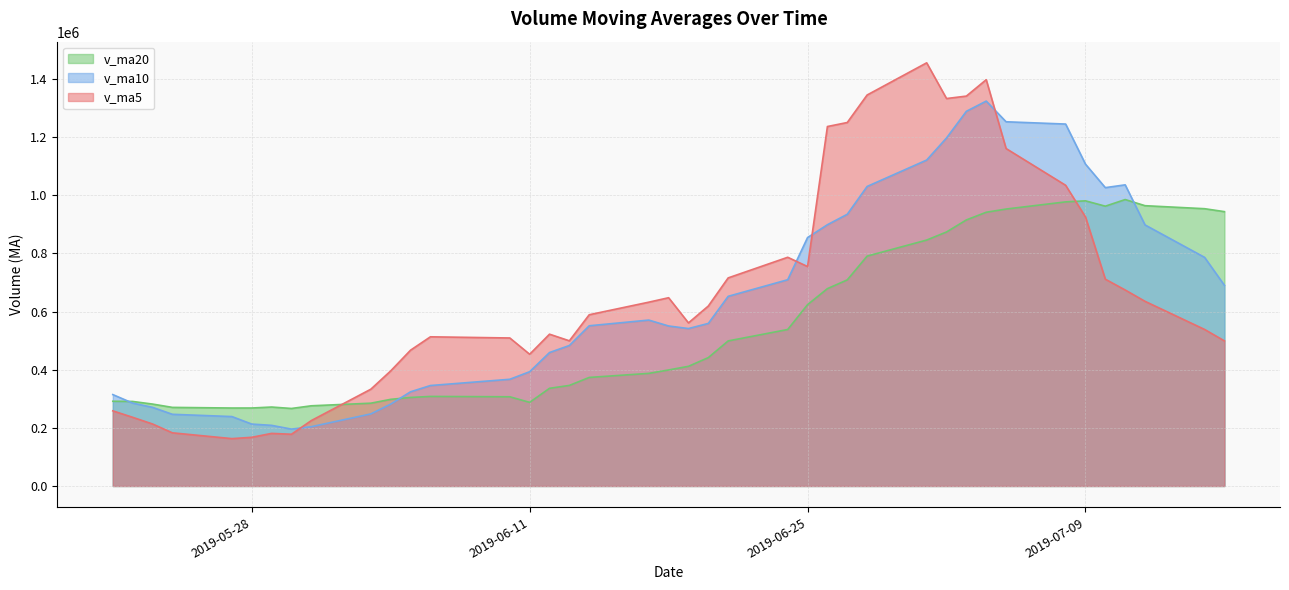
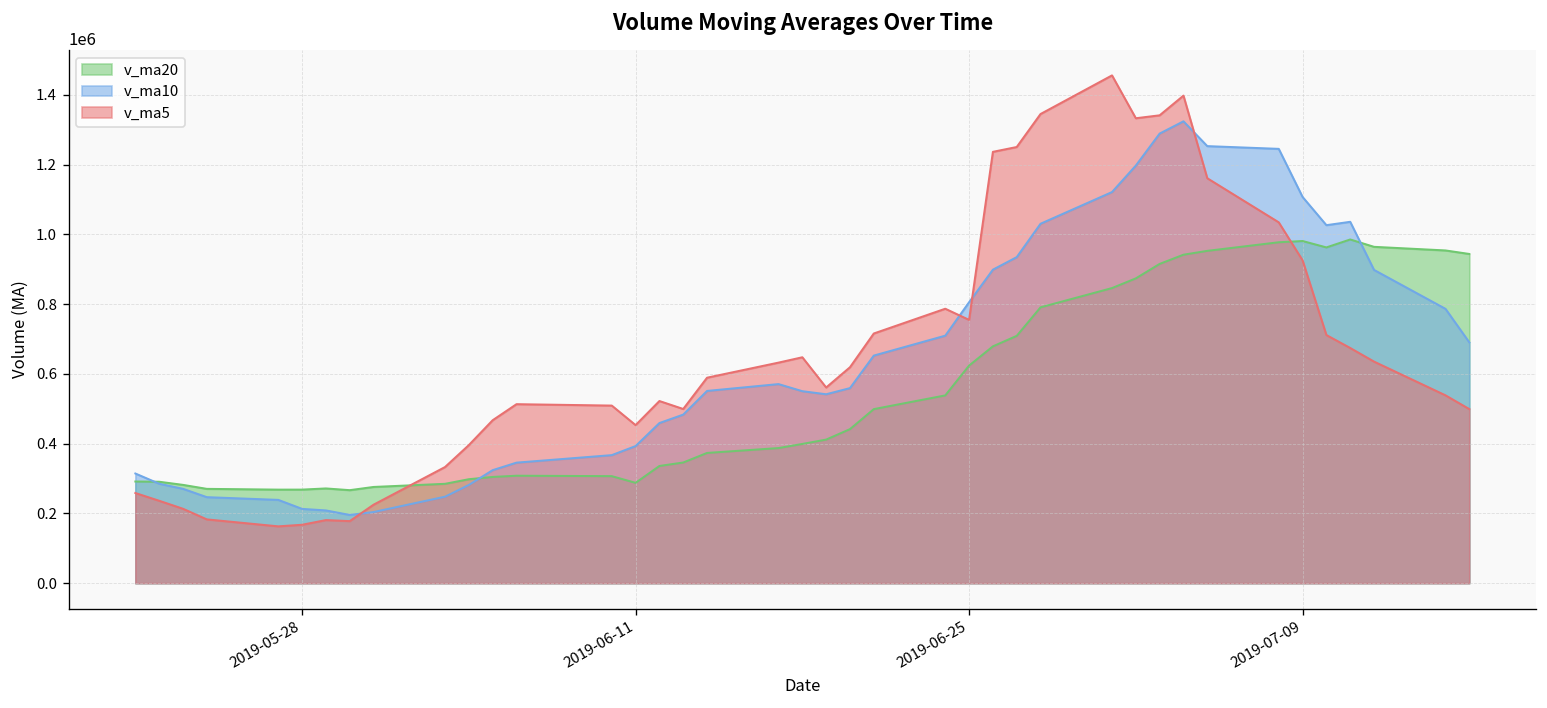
v_ma10, 2019-06-25: 850000 -> 810000
